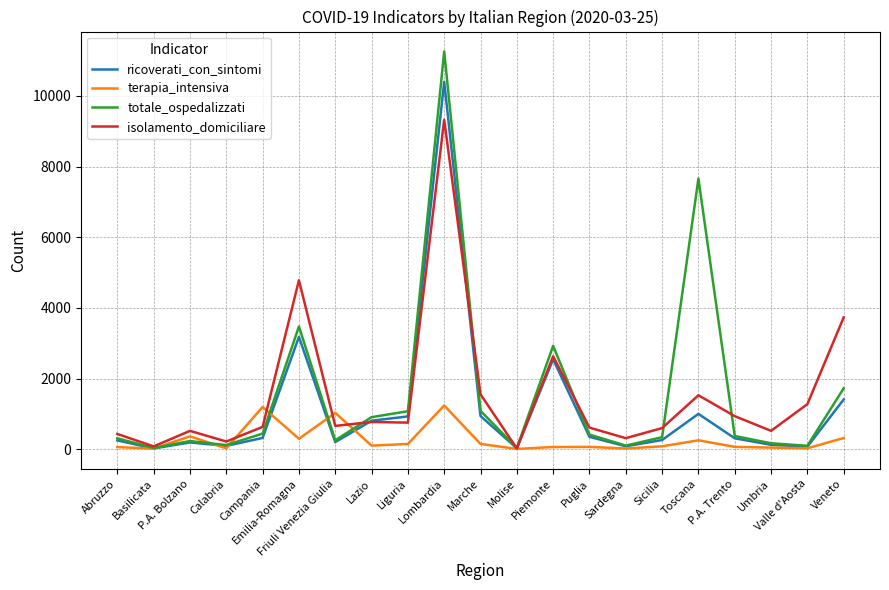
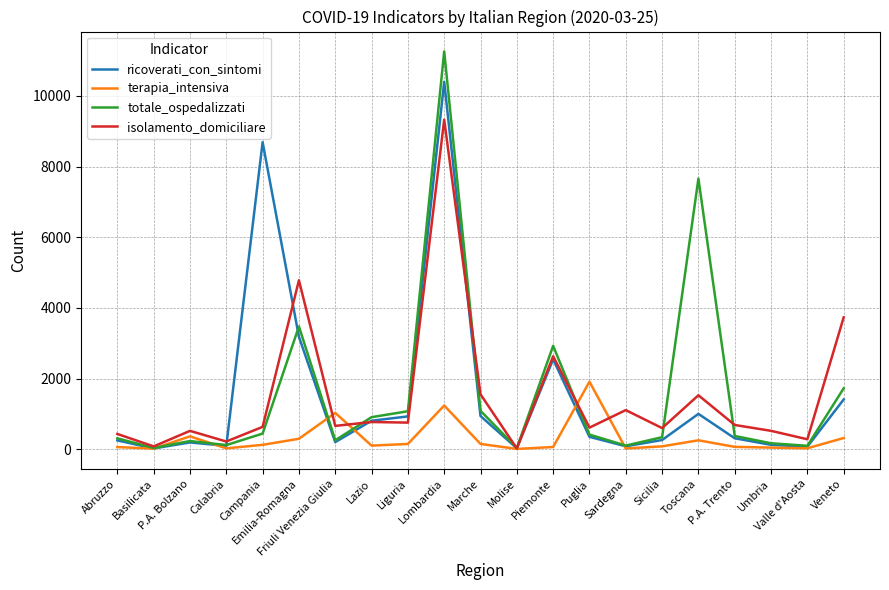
ricoverati_con_sintomi, Campania: 300 -> 8700
terapia_intensiva, Campania: 1200 -> 100
terapia_intensiva, Puglia: 100 -> 1900
isolamento_domiciliare, Sardegna: 300 -> 1100
isolamento_domiciliare, P.A. Trento: 900 -> 700
isolamento_domiciliare, Valle d'Aosta: 1300 -> 300
